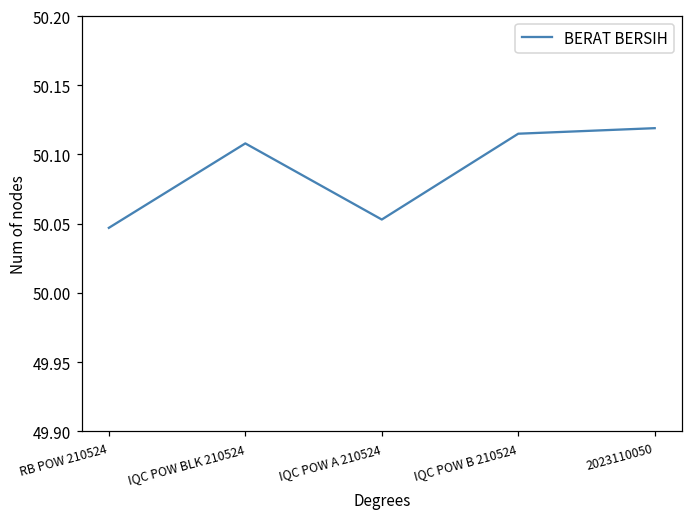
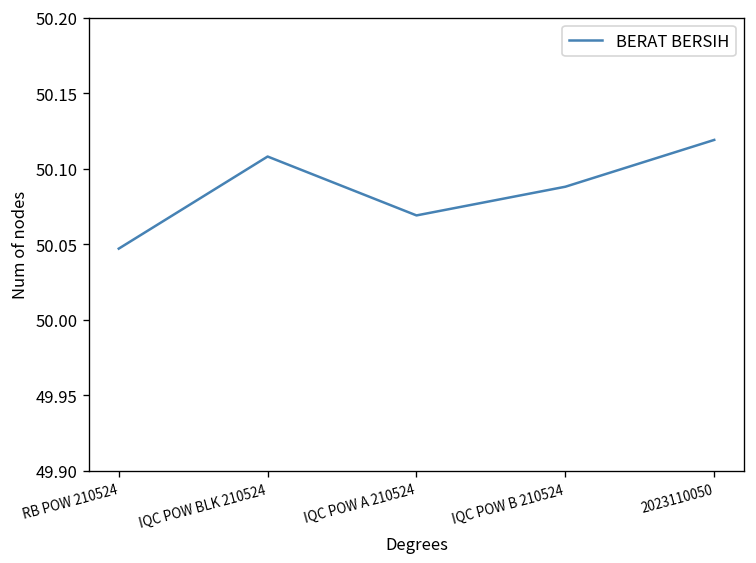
IQC POW A 210524: 50.053 -> 50.069
IQC POW B 210524: 50.115 -> 50.088
